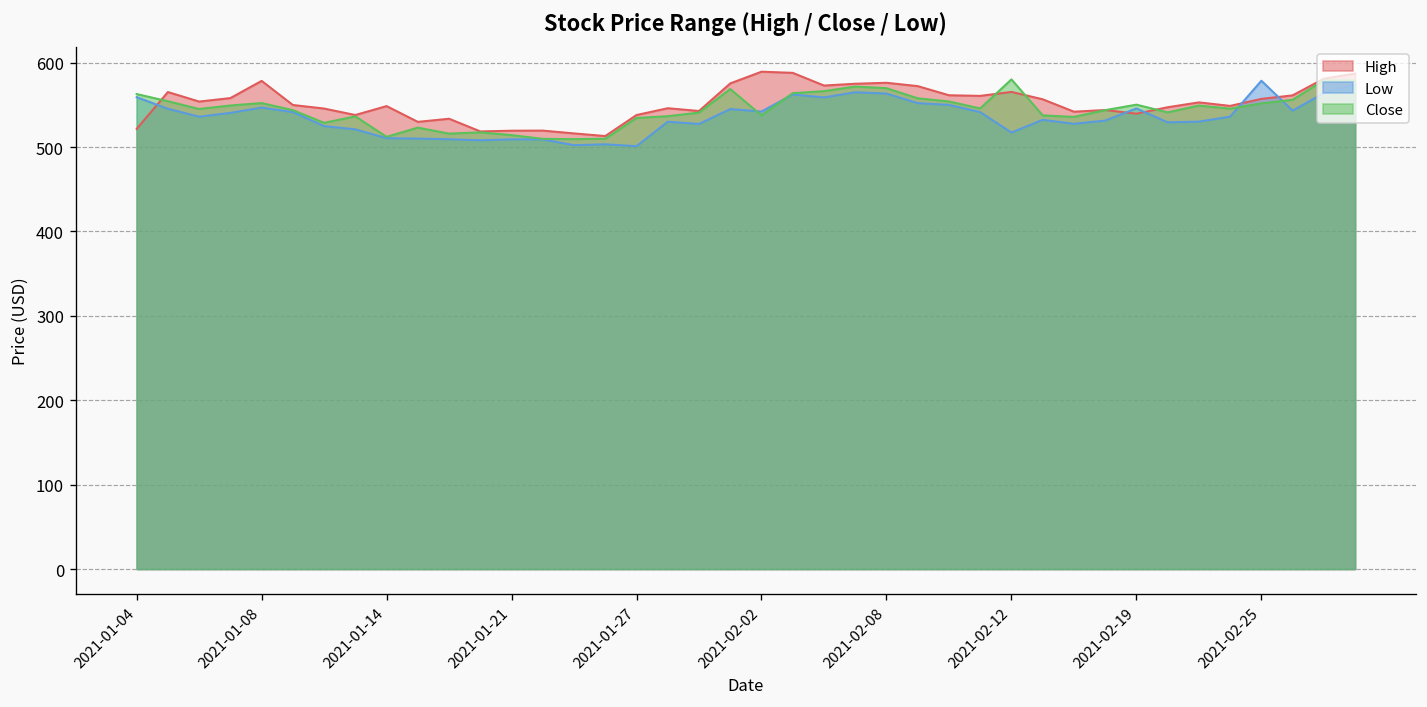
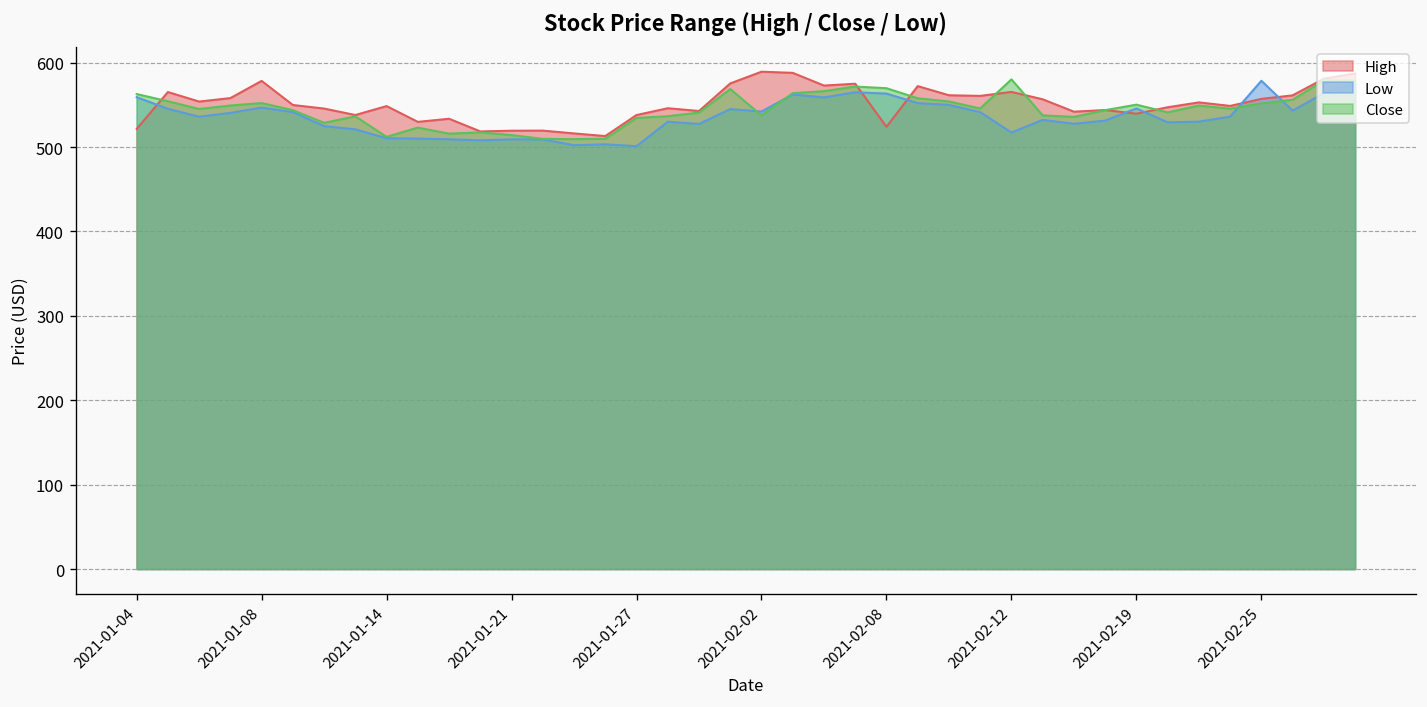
High, 2021-02-08: 580 -> 520
